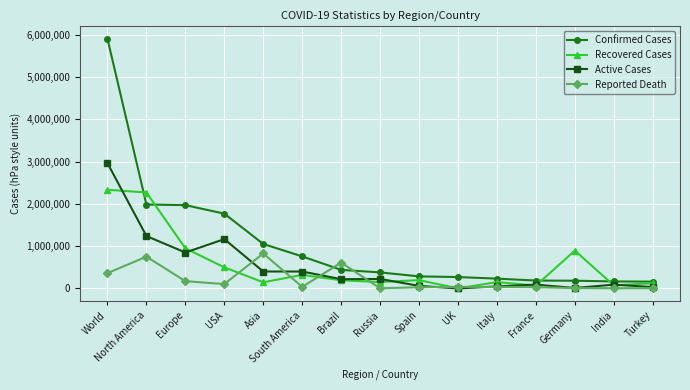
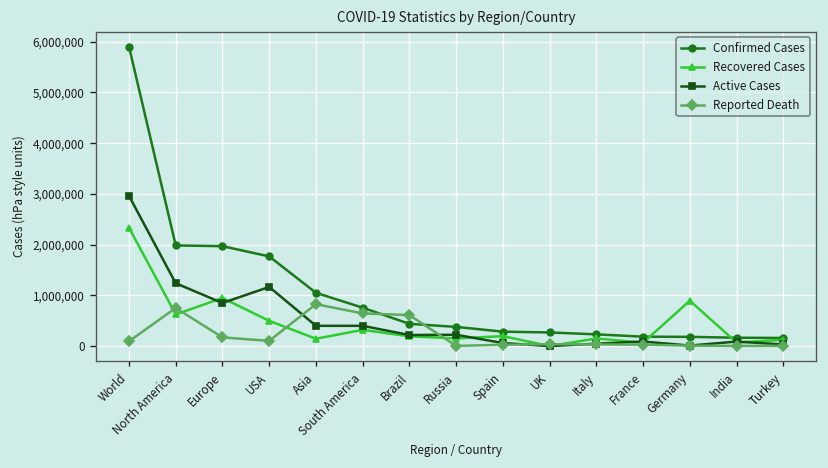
Reported Death, World: 400,000 -> 100,000
Recovered Cases, North America: 2,300,000 -> 600,000
Reported Death, South America: 0 -> 600,000
